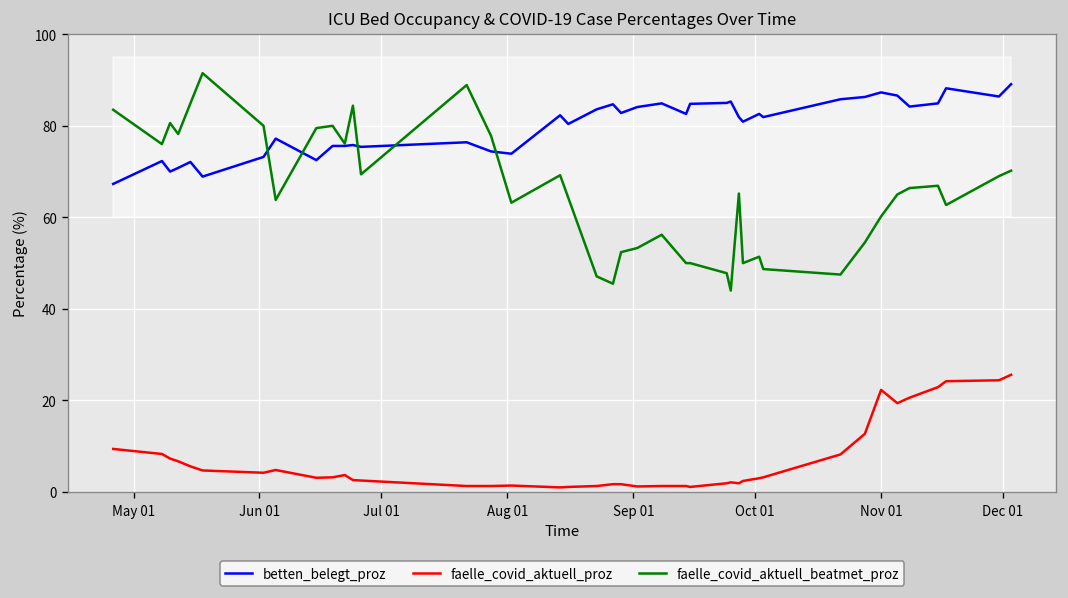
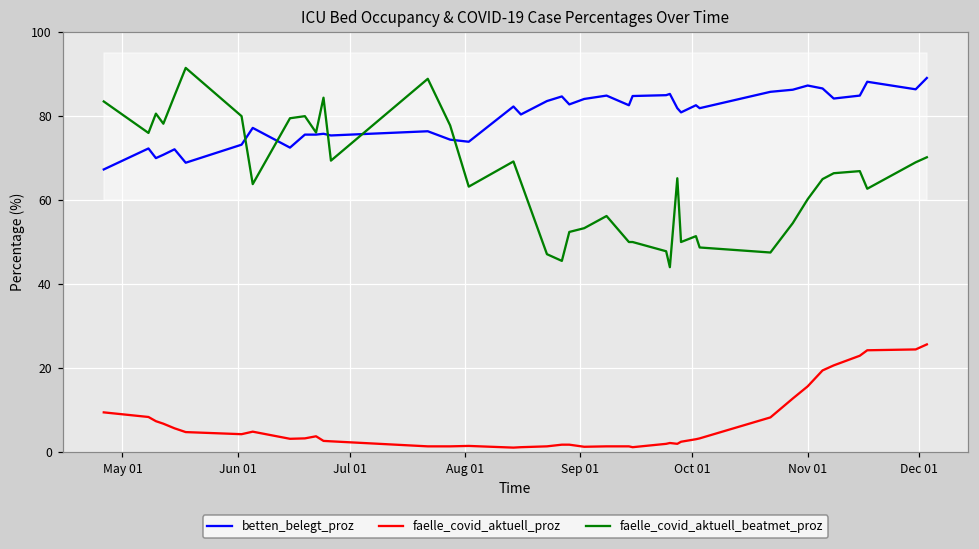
faelle_covid_aktuell_proz, Nov 01: 22 -> 16
